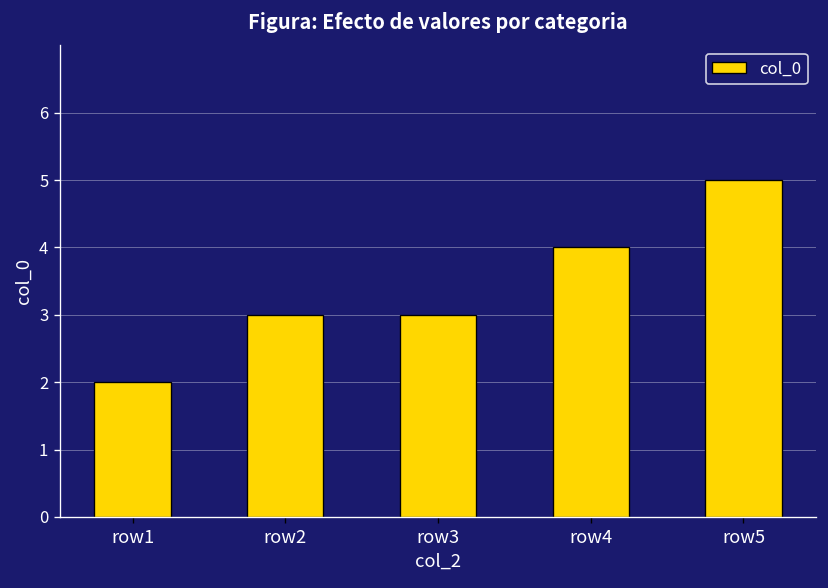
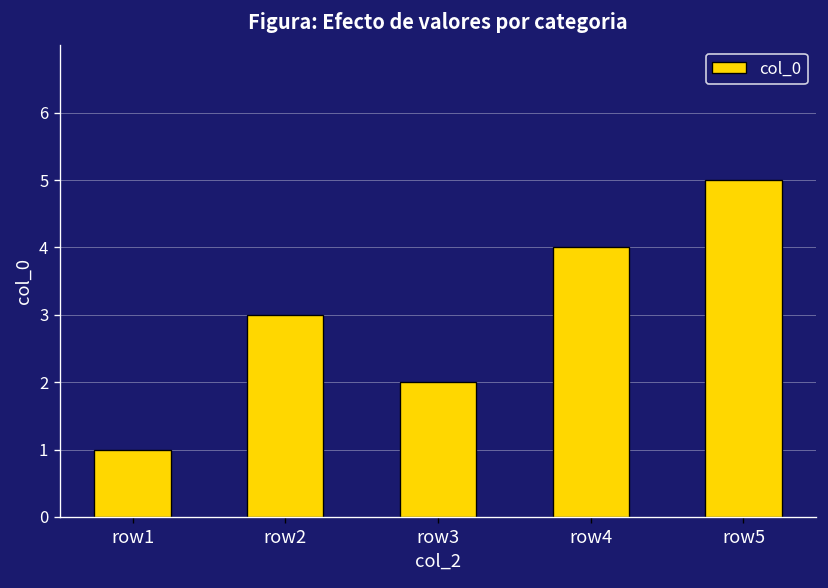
row1: 2 -> 1
row3: 3 -> 2
